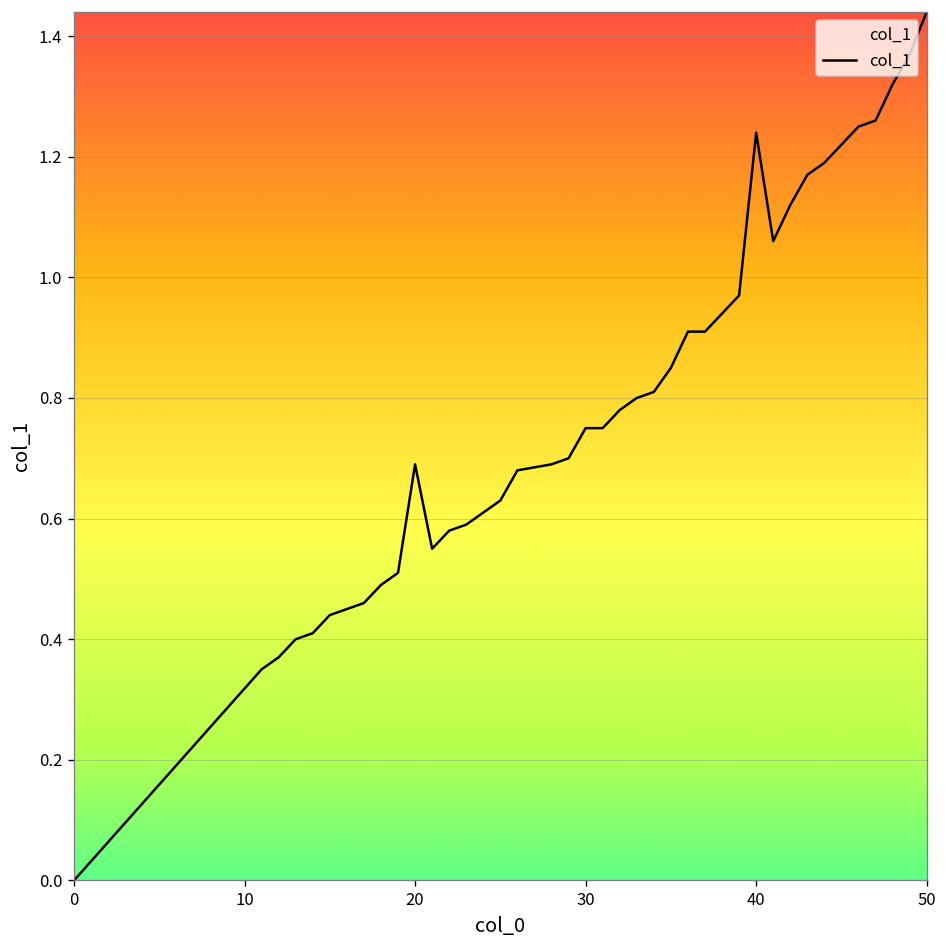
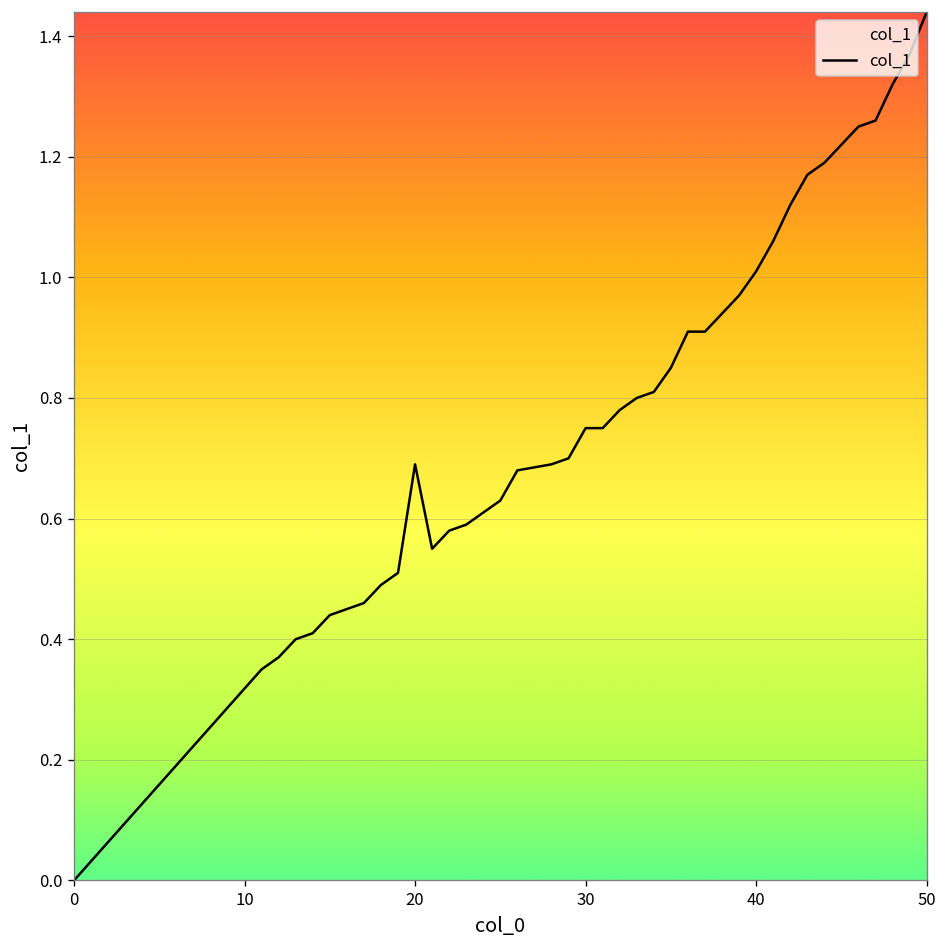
40: 1.24 -> 1.01
